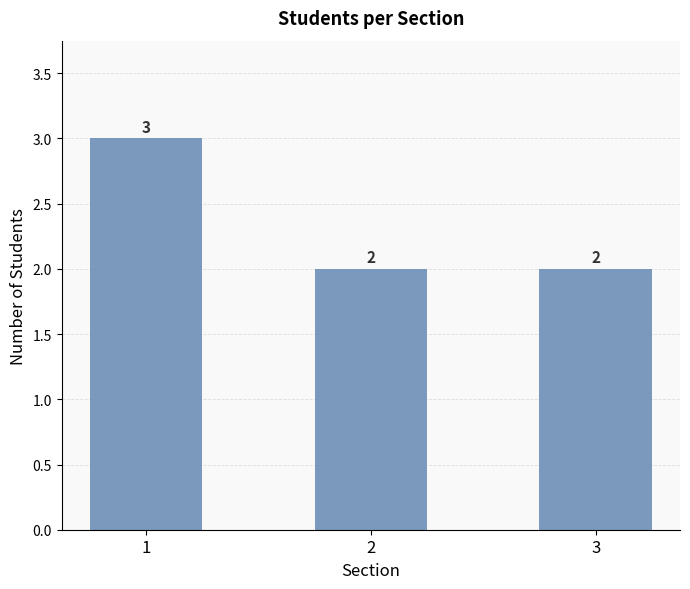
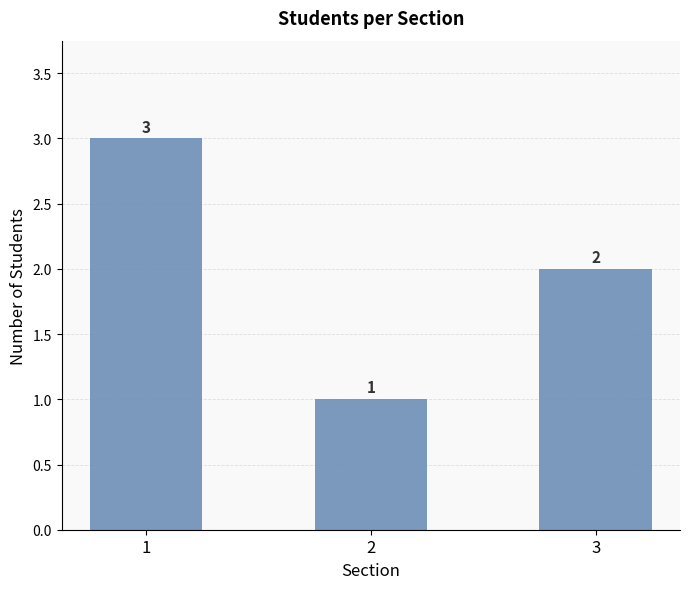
2: 2 -> 1
